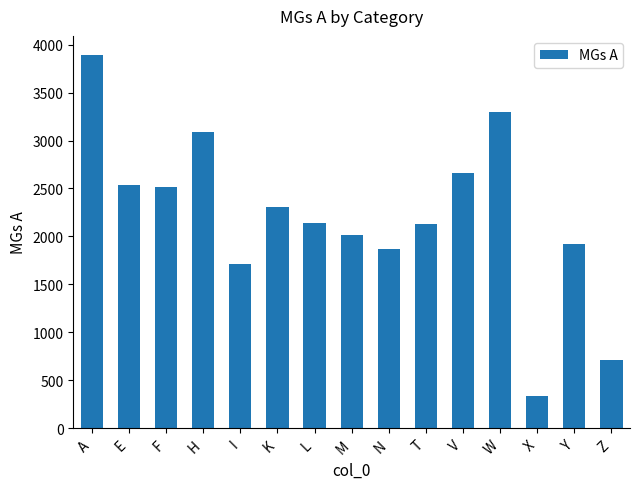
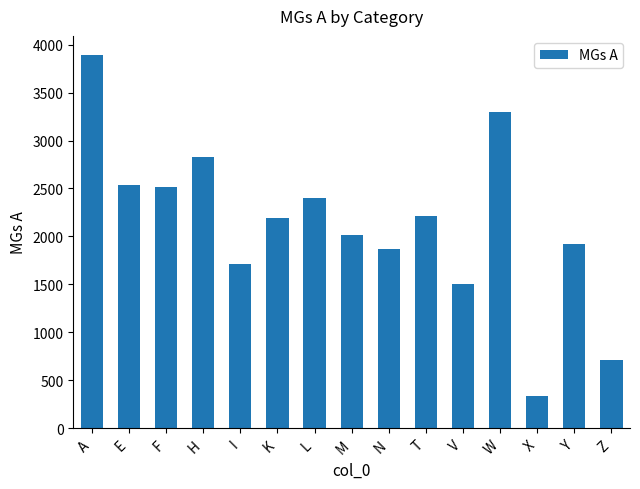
H: 3100 -> 2800
K: 2300 -> 2200
L: 2100 -> 2400
T: 2100 -> 2200
V: 2700 -> 1500
